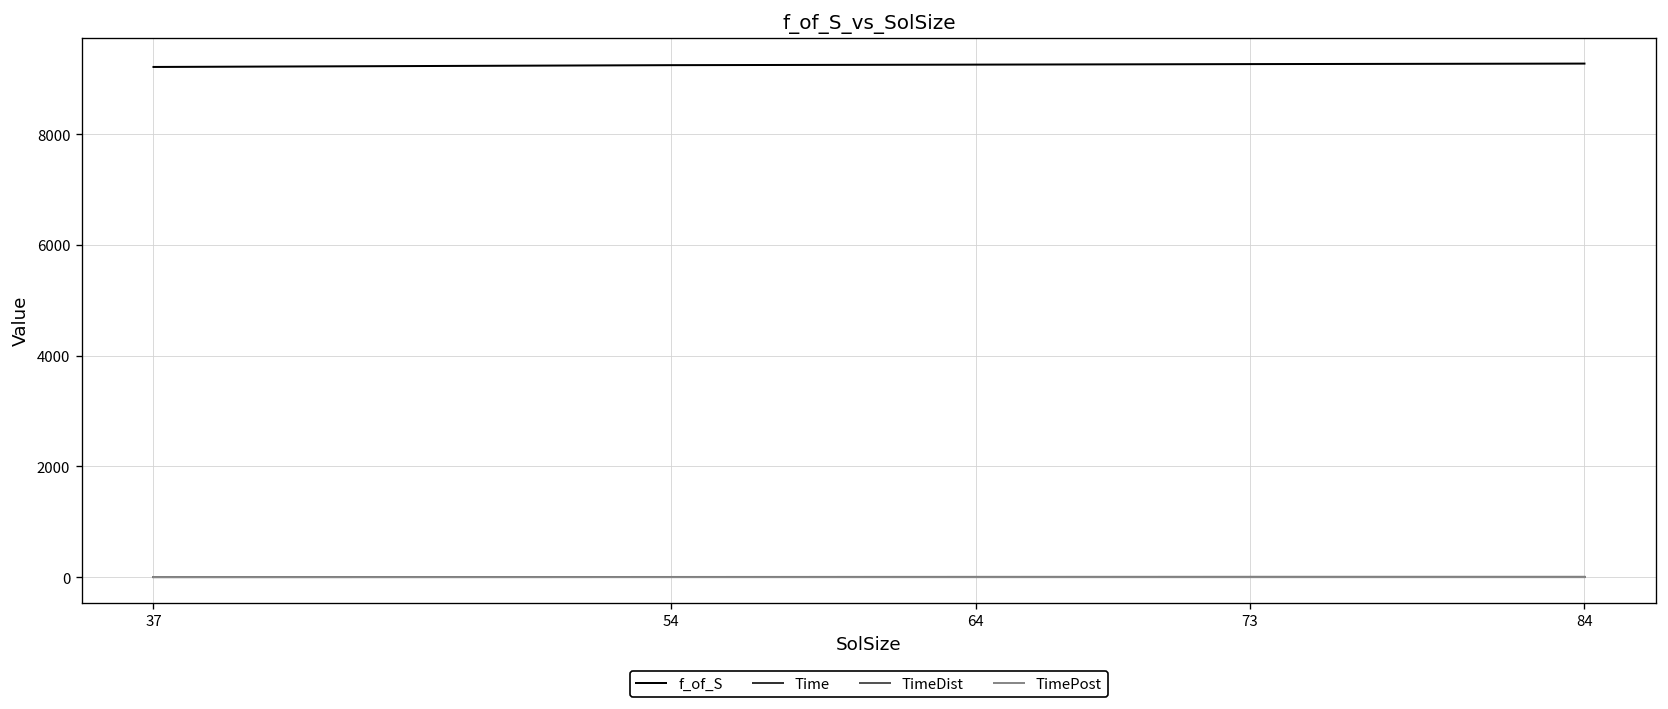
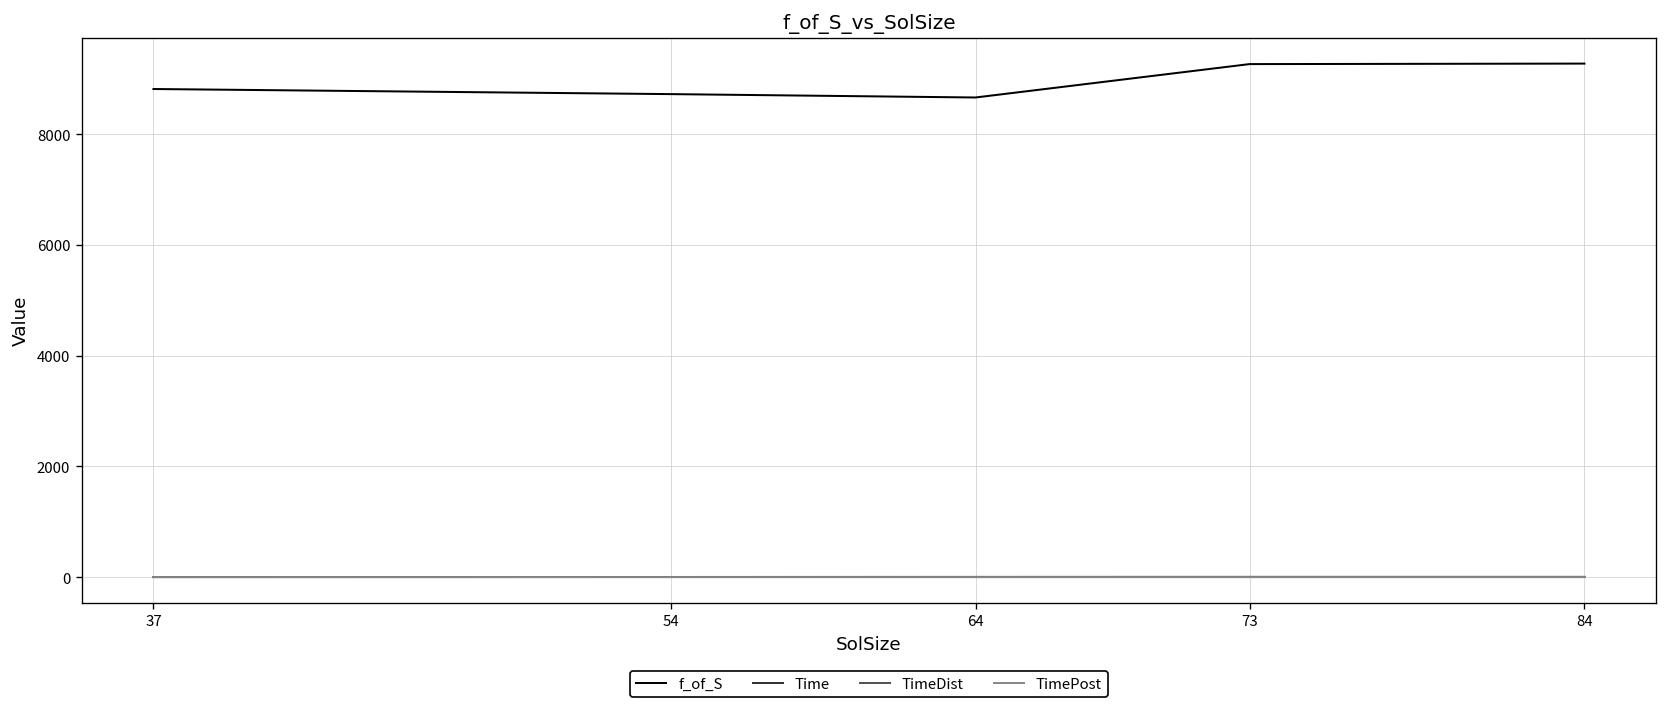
f_of_S, 37: 9200 -> 8800
f_of_S, 54: 9200 -> 8700
f_of_S, 64: 9300 -> 8700
